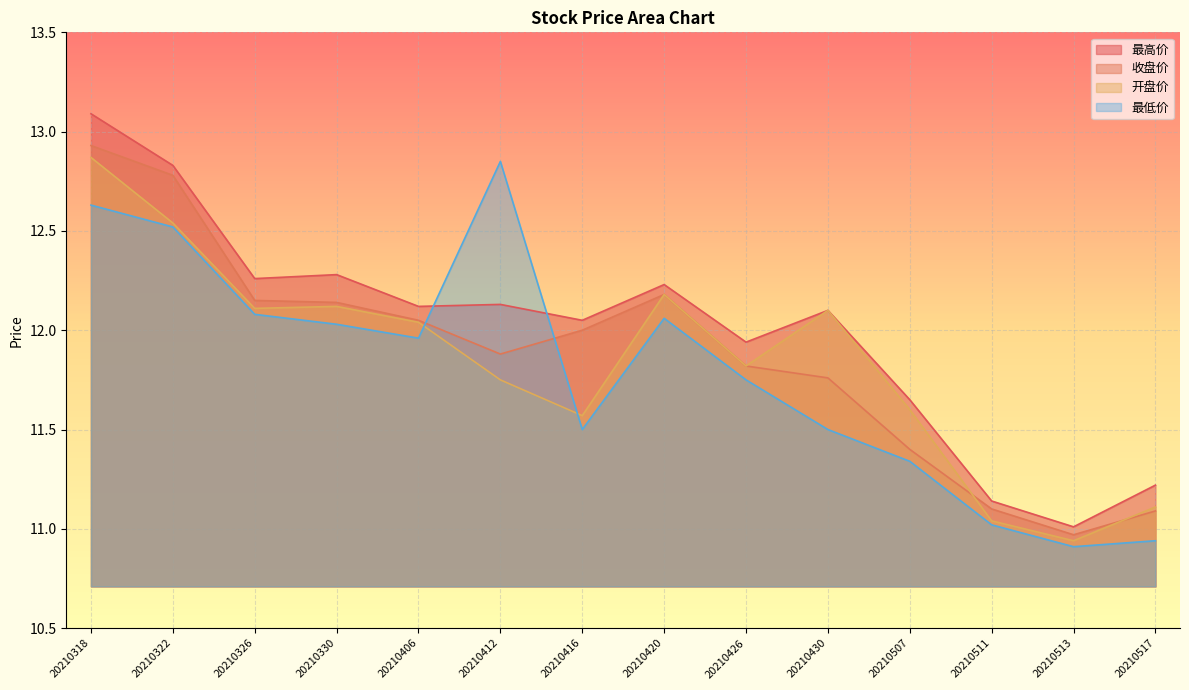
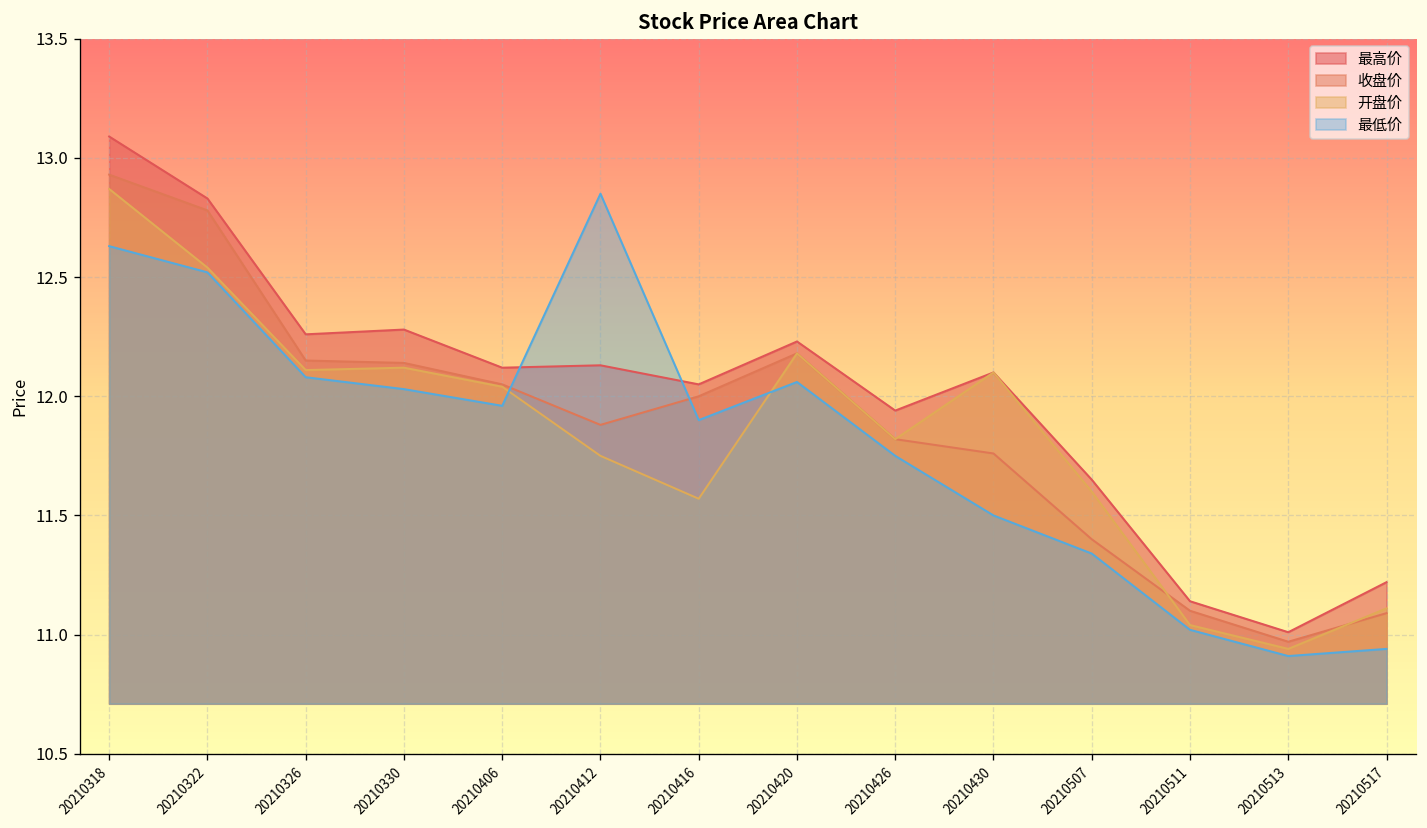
最低价, 20210416: 11.5 -> 11.9
